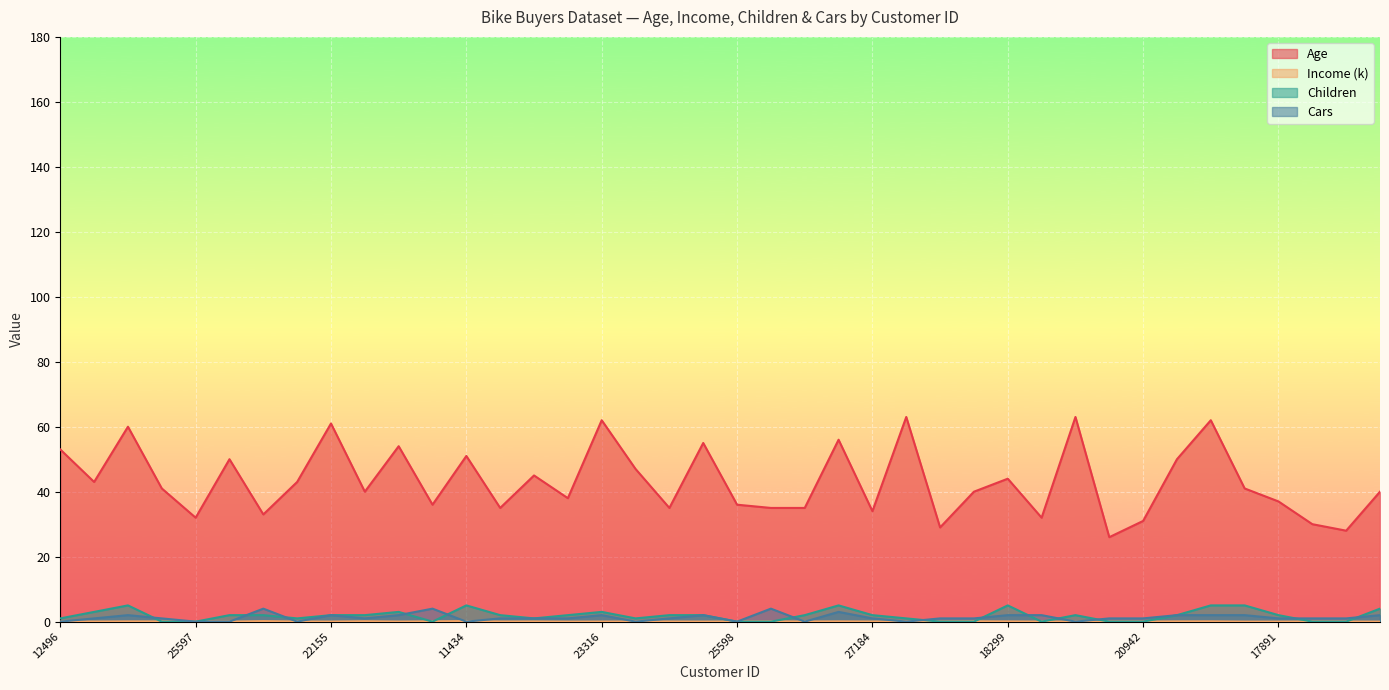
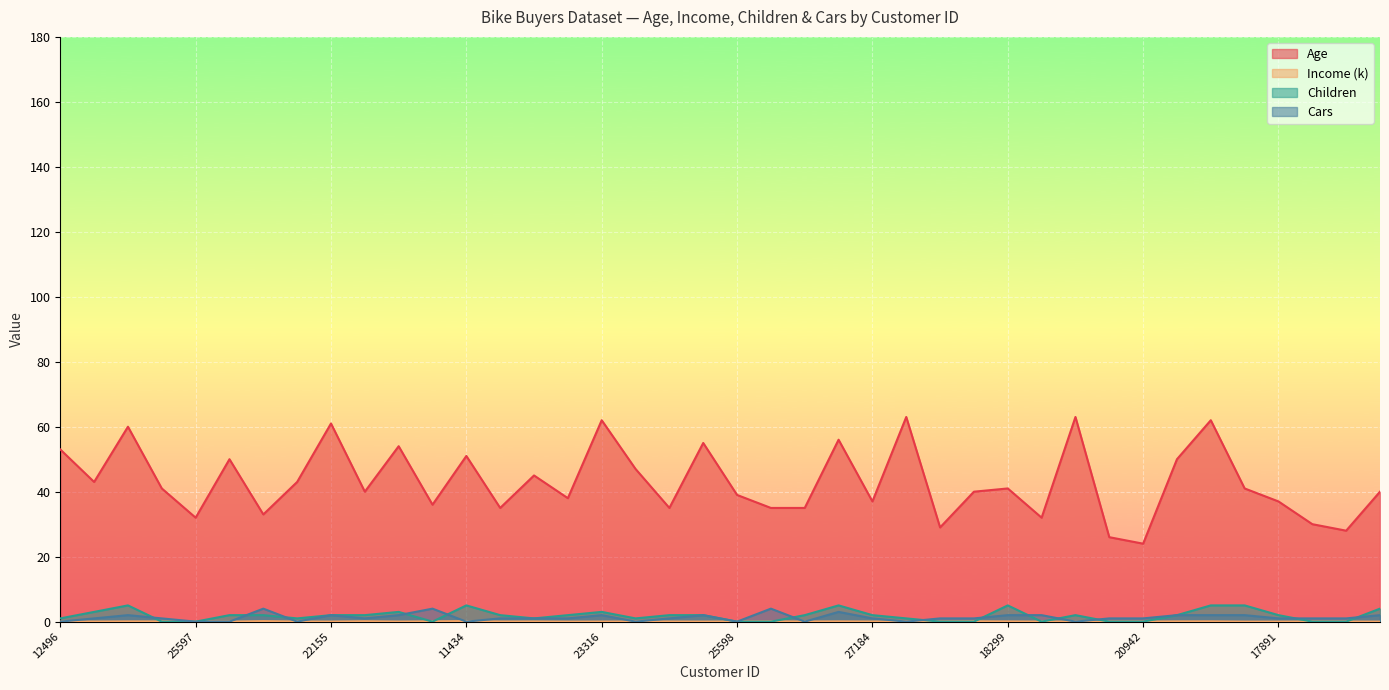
Age, 25598: 36 -> 39
Age, 27184: 34 -> 37
Age, 18299: 44 -> 41
Age, 20942: 31 -> 24
